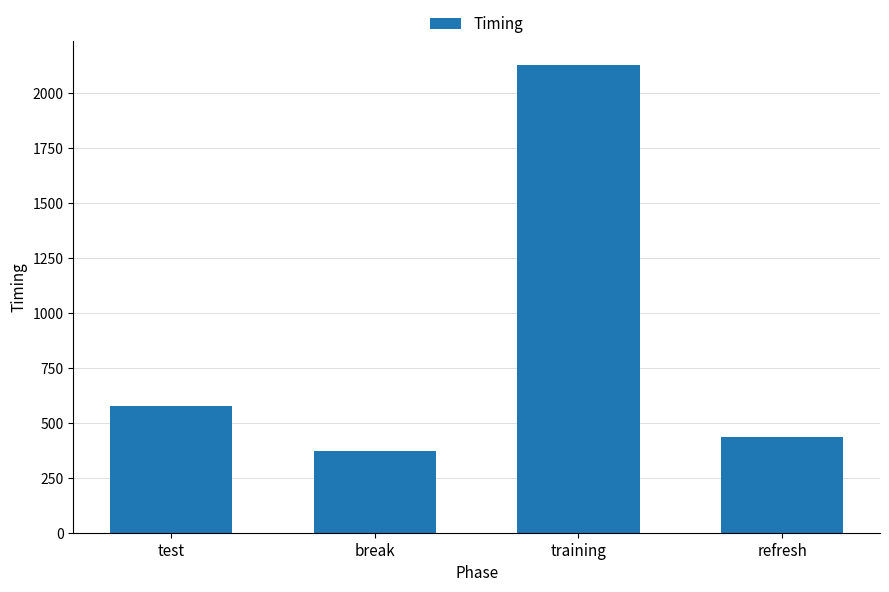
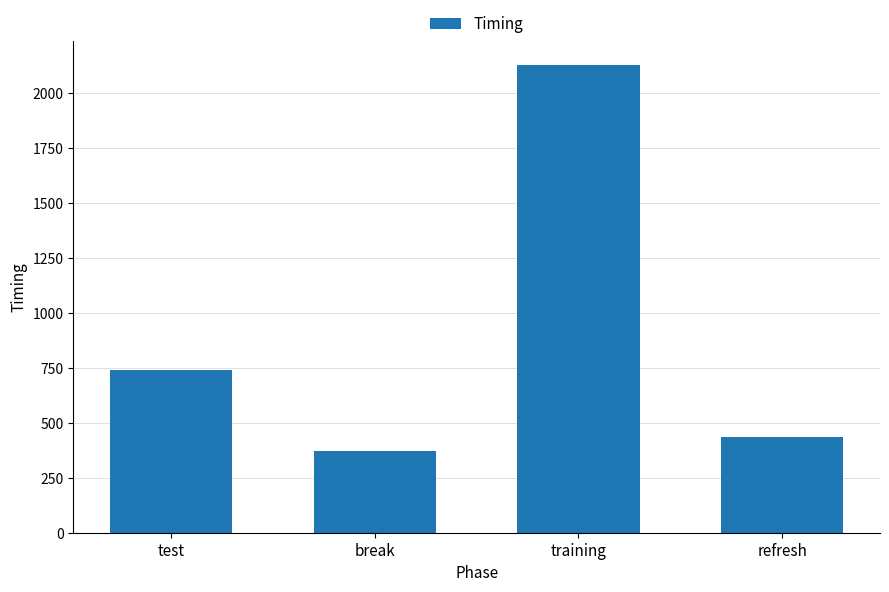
test: 580 -> 740
